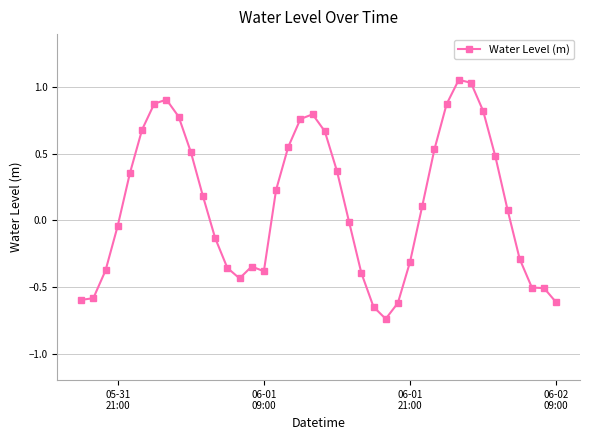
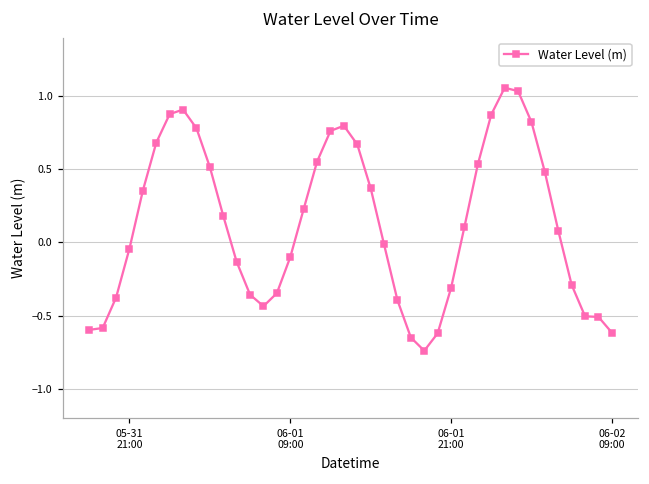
06-01 09:00: -0.38 -> -0.10
